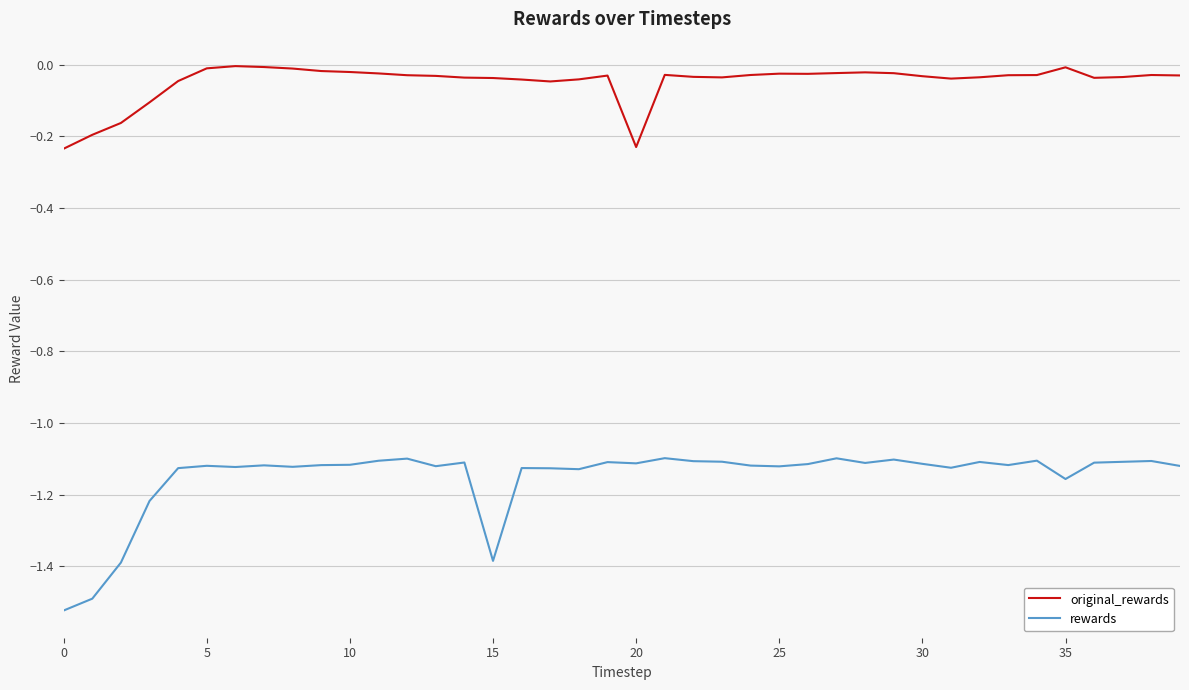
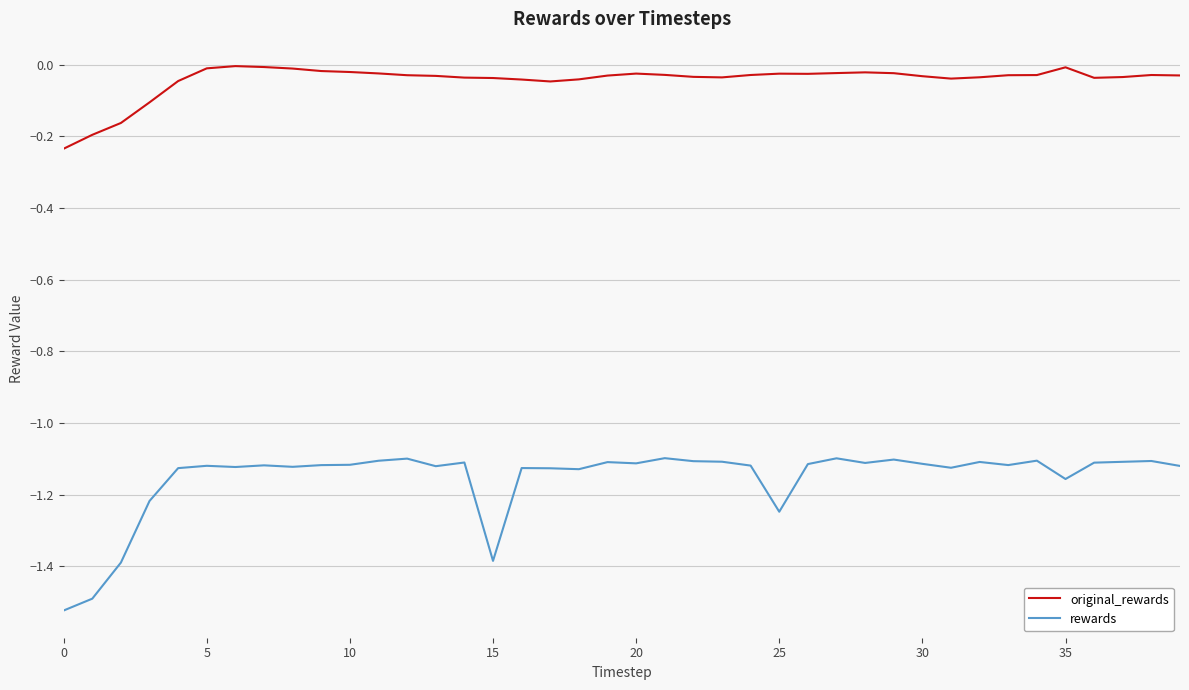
original_rewards, 20: -0.23 -> -0.03
rewards, 25: -1.12 -> -1.25
